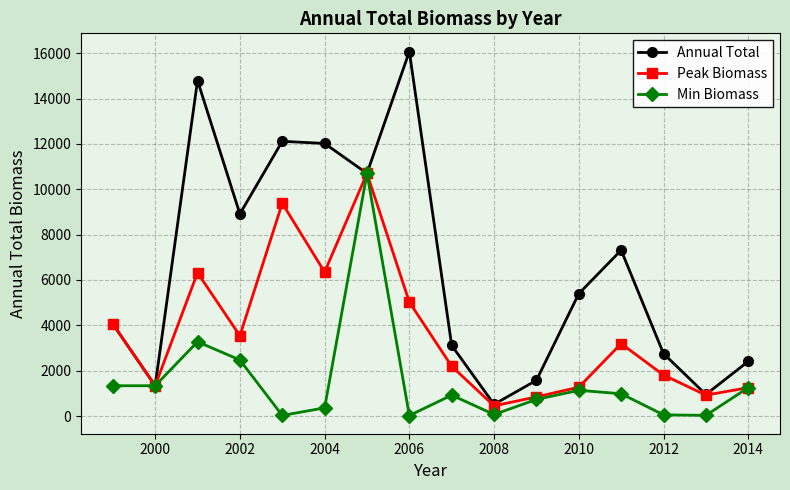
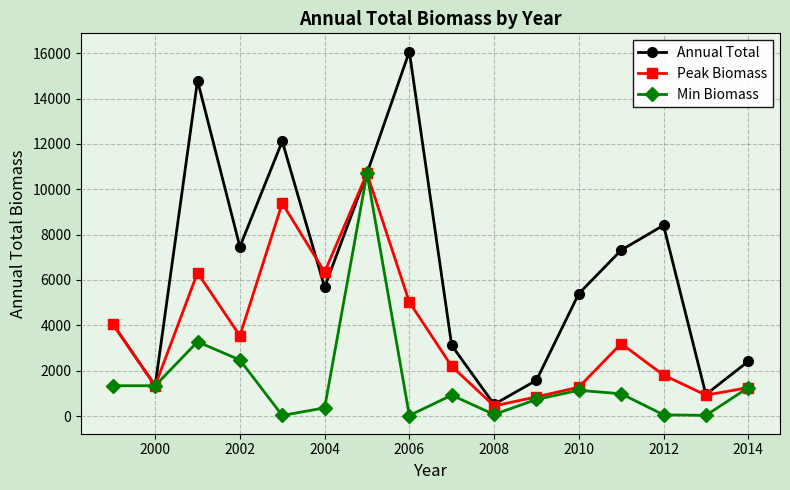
Annual Total, 2002: 8900 -> 7500
Annual Total, 2004: 12000 -> 5700
Annual Total, 2012: 2800 -> 8400
